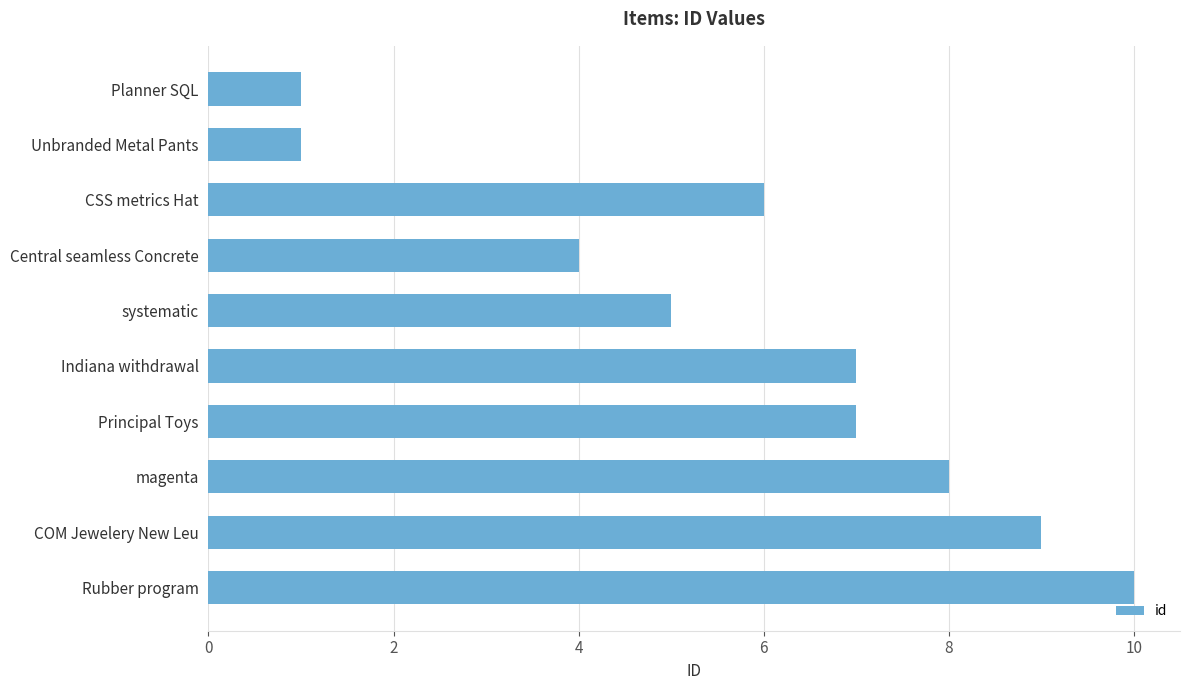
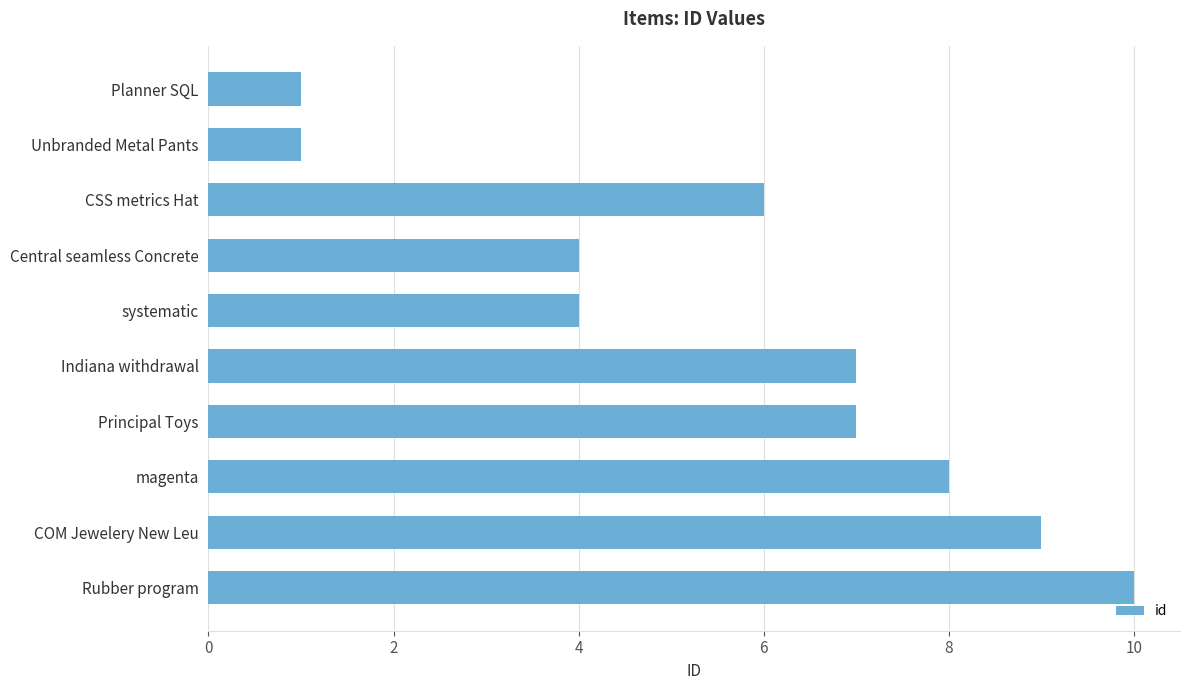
systematic: 5 -> 4
